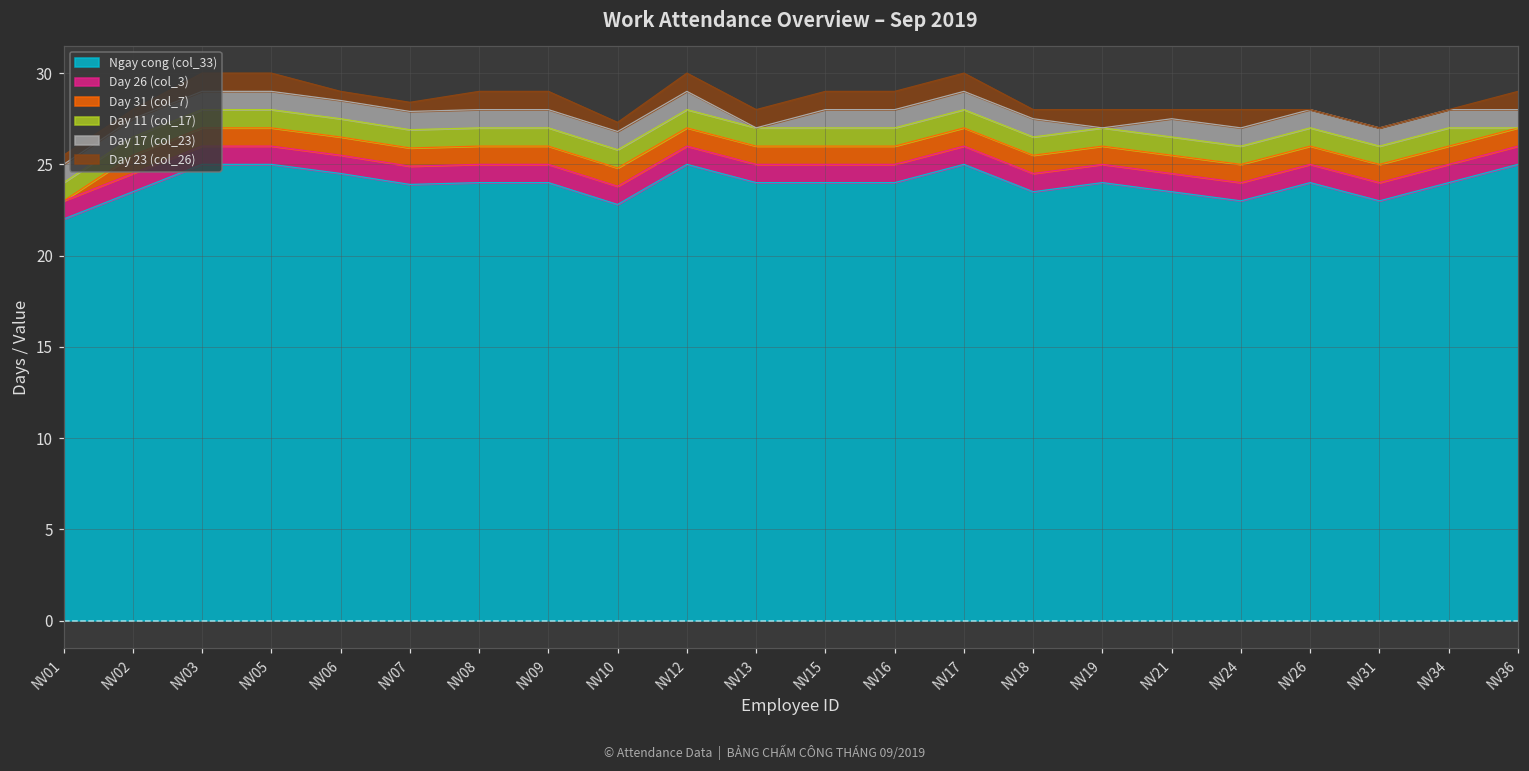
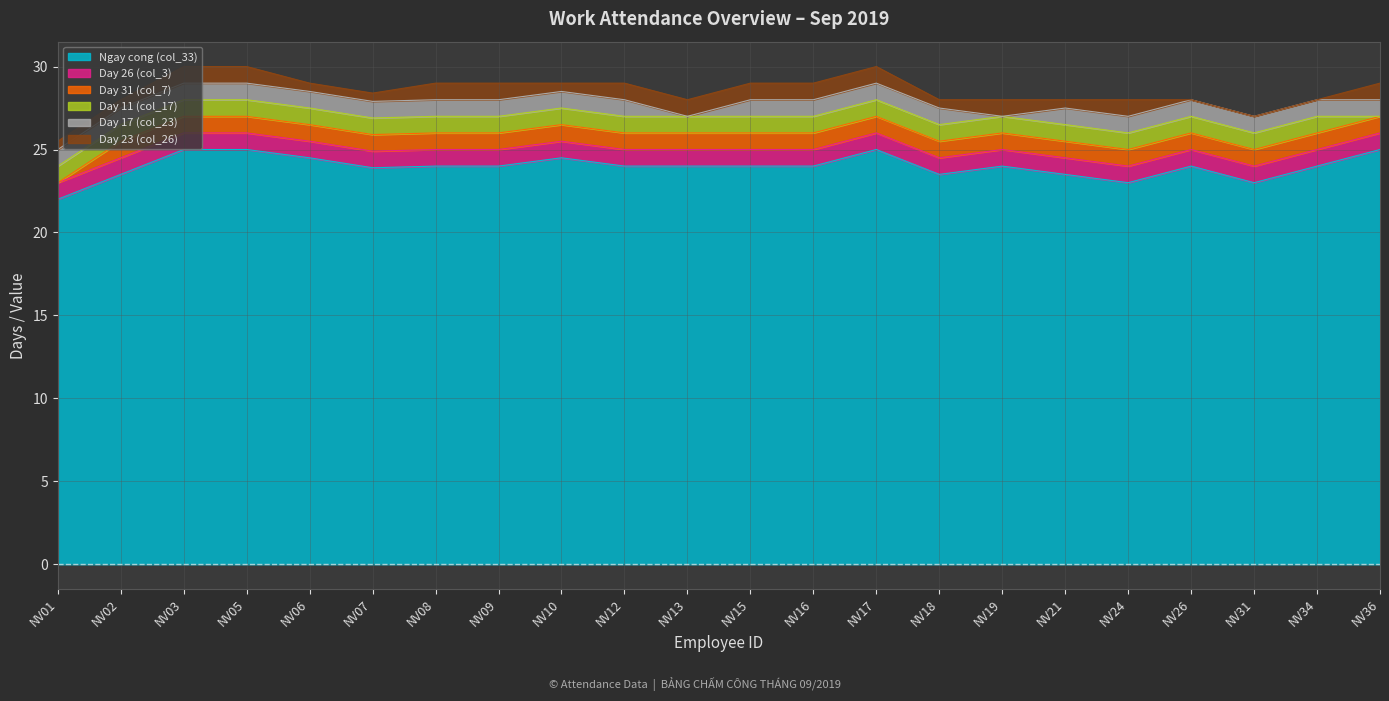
Ngay cong (col_33), NV10: 22.8 -> 24.5
Ngay cong (col_33), NV12: 25 -> 24
